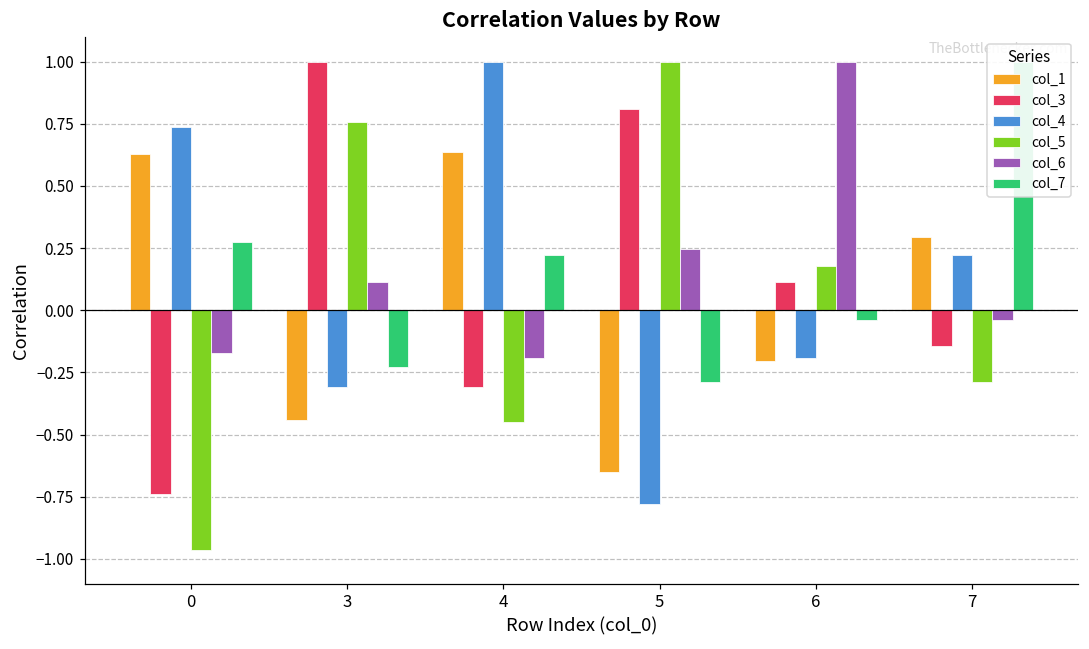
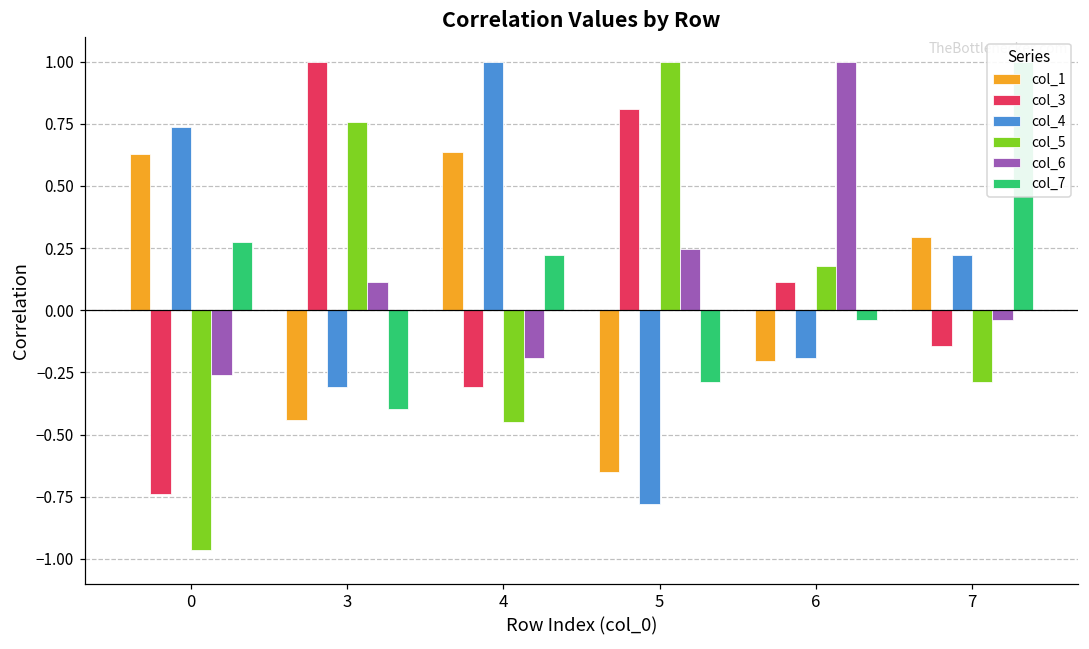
col_6, 0: -0.17 -> -0.26
col_7, 3: -0.23 -> -0.40
